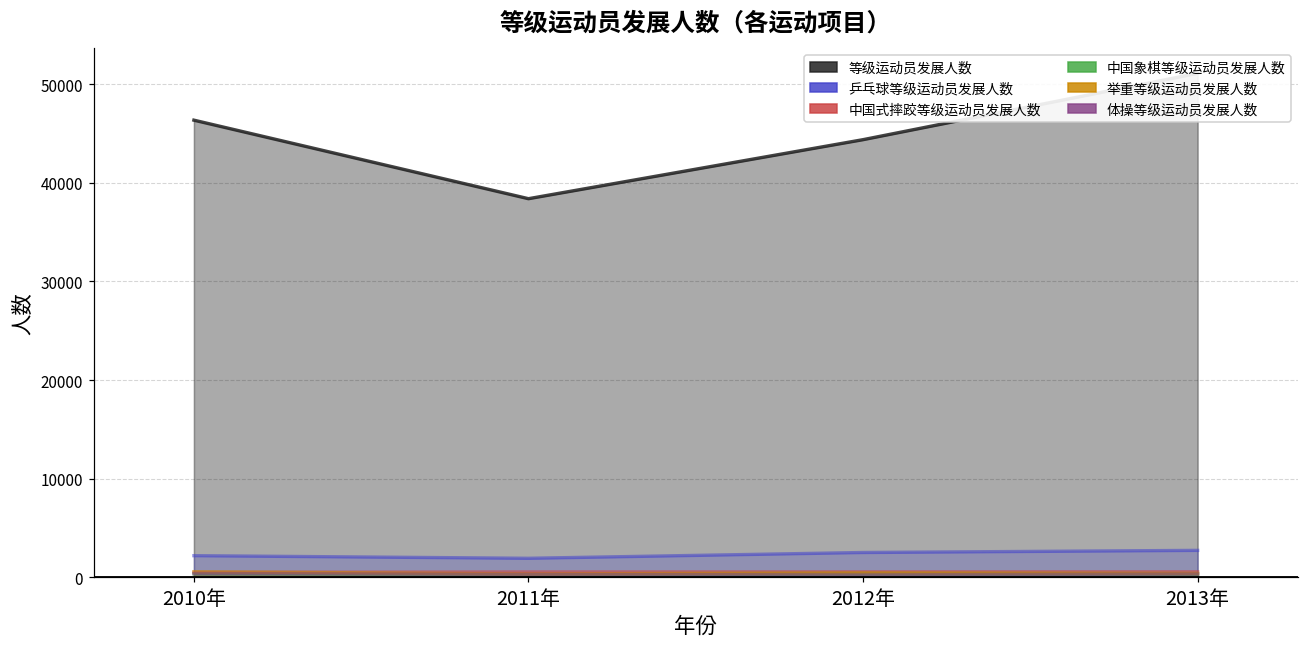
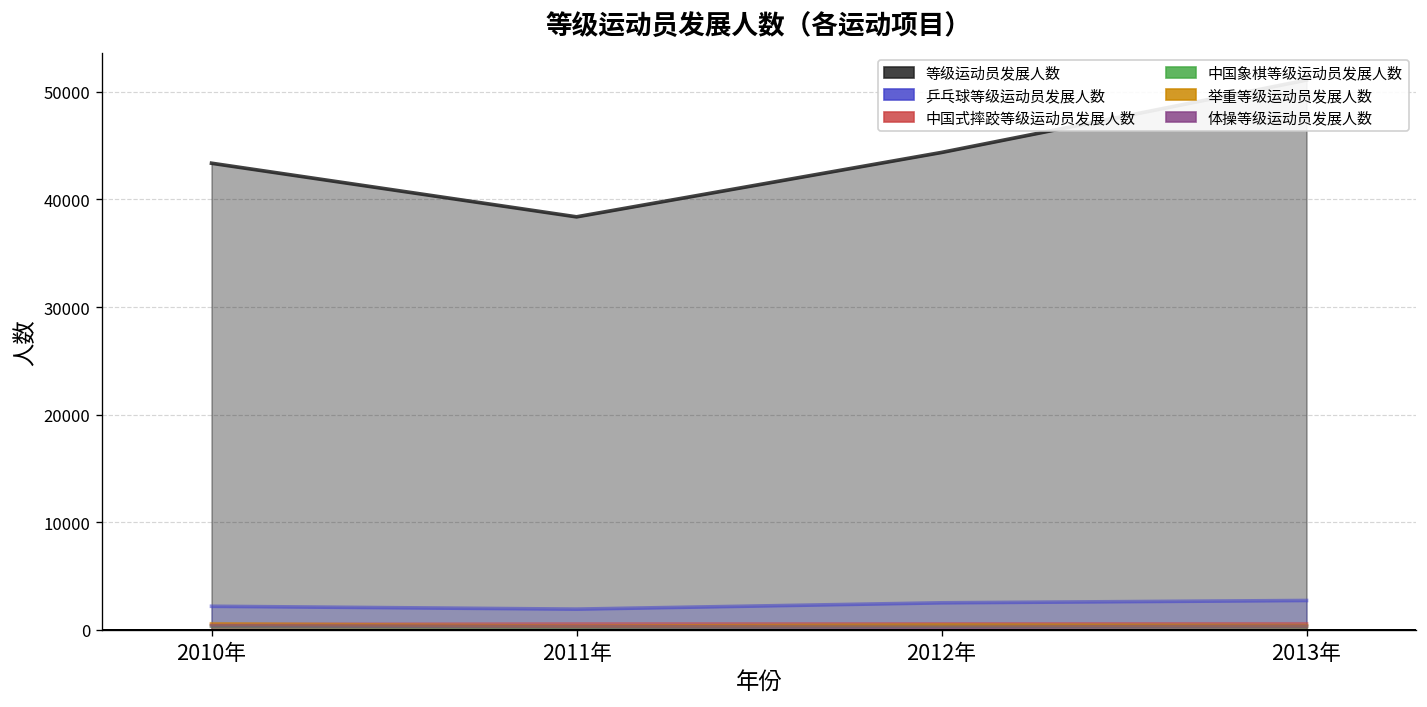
等级运动员发展人数, 2010年: 46000 -> 43000
